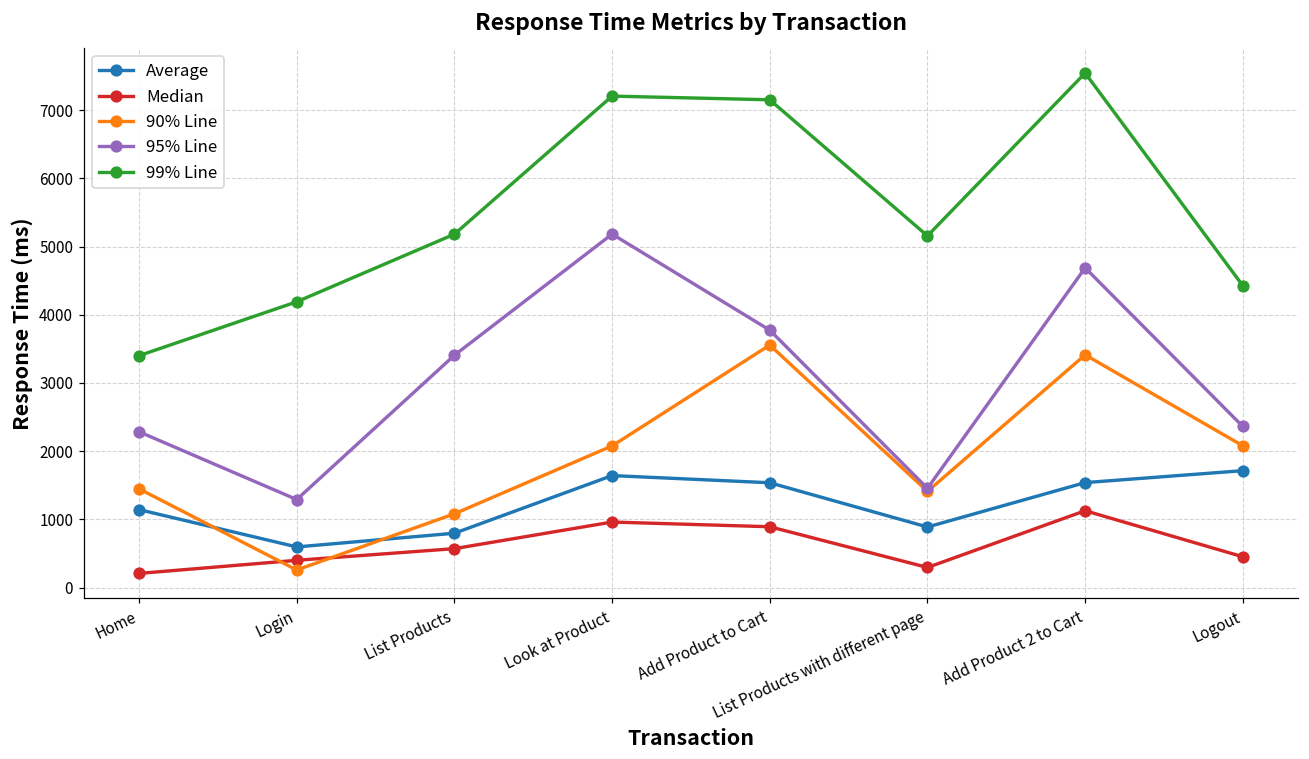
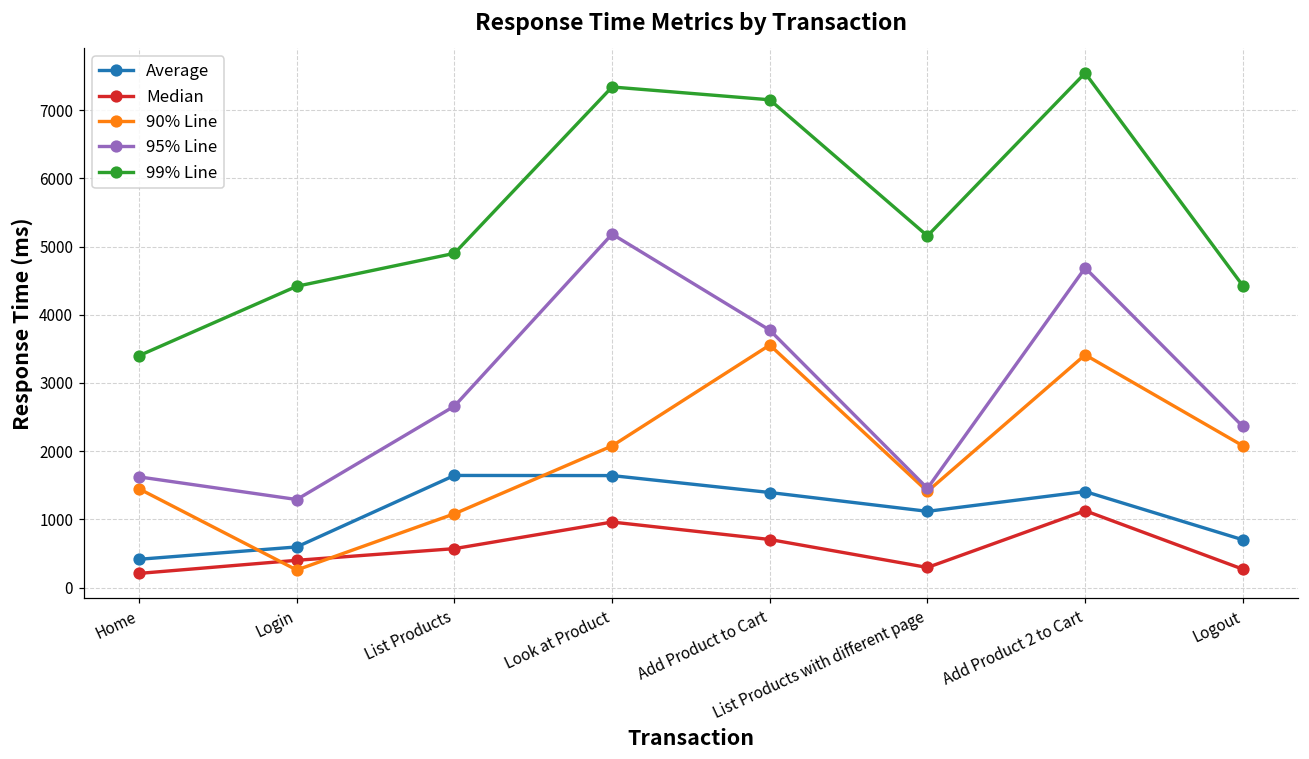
Average, Home: 1100 -> 400
95% Line, Home: 2300 -> 1600
99% Line, Login: 4200 -> 4400
Average, List Products: 800 -> 1600
95% Line, List Products: 3400 -> 2700
99% Line, List Products: 5200 -> 4900
99% Line, Look at Product: 7200 -> 7300
Average, Add Product to Cart: 1500 -> 1400
Median, Add Product to Cart: 900 -> 700
Average, List Products with different page: 900 -> 1100
Average, Add Product 2 to Cart: 1500 -> 1400
Average, Logout: 1700 -> 700
Median, Logout: 500 -> 300
